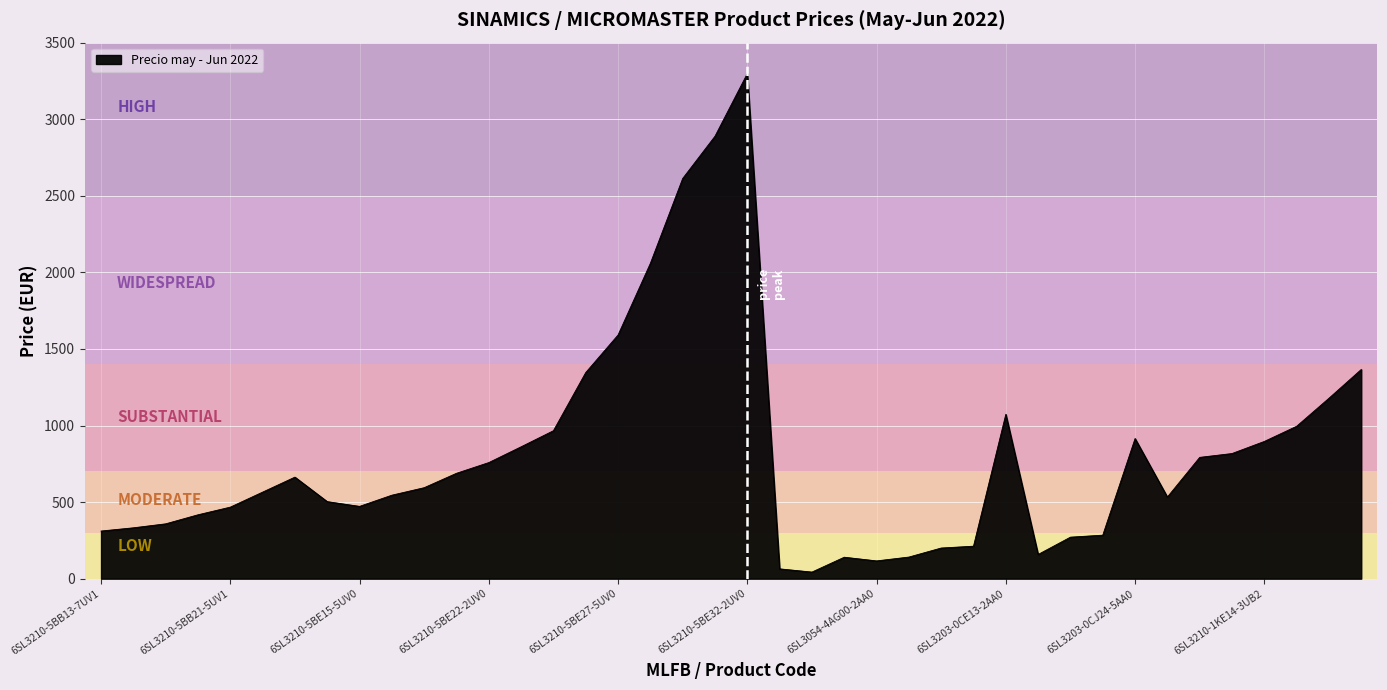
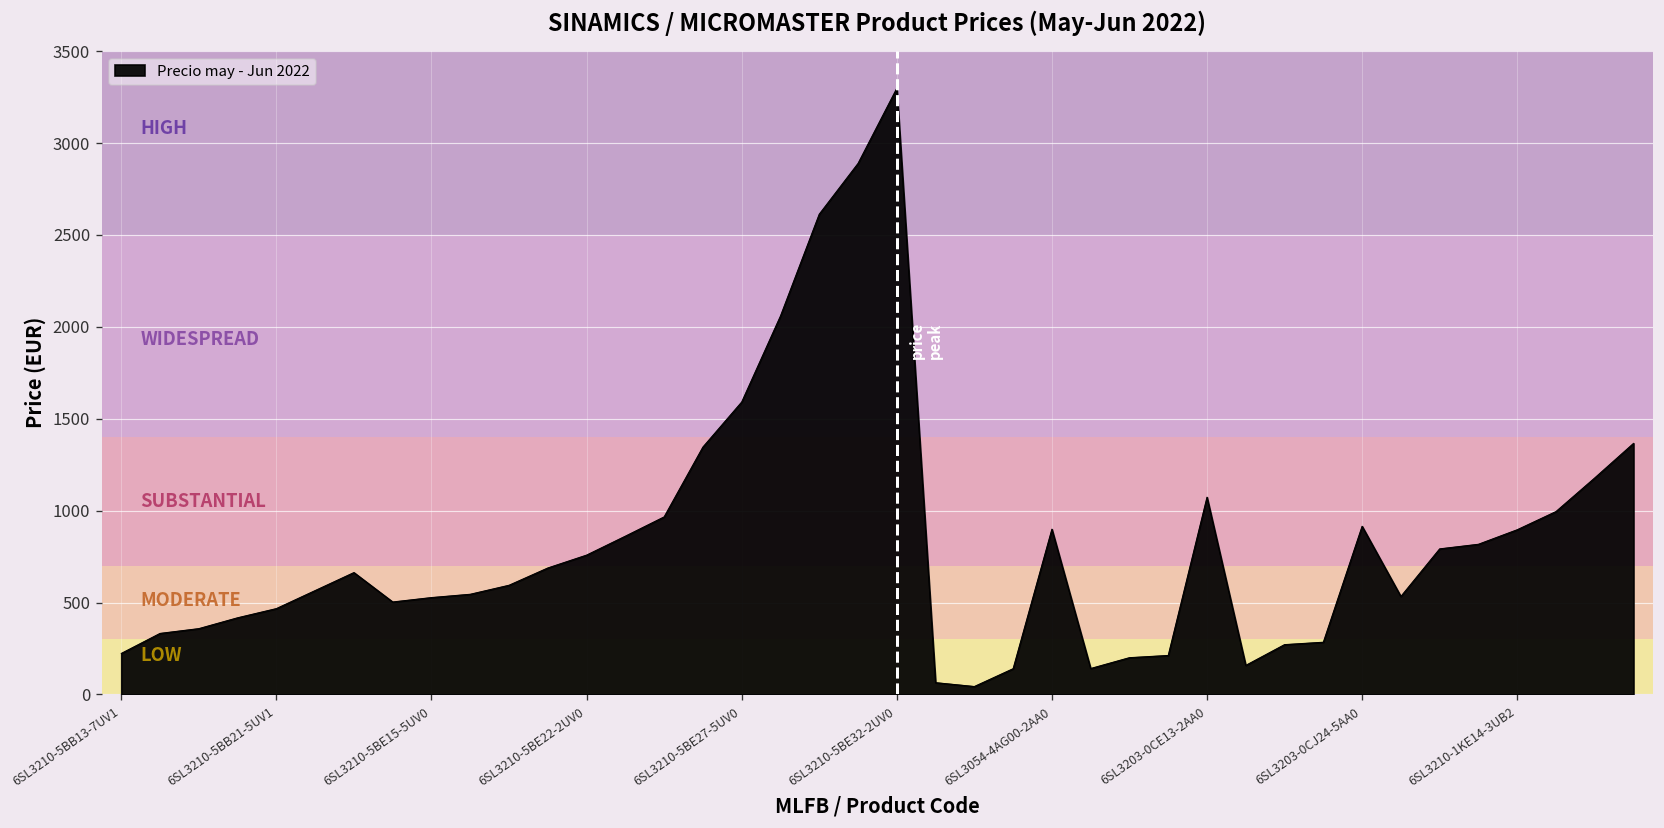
6SL3210-5BB13-7UV1: 310 -> 220
6SL3210-5BE15-5UV0: 470 -> 530
6SL3054-4AG00-2AA0: 120 -> 900
